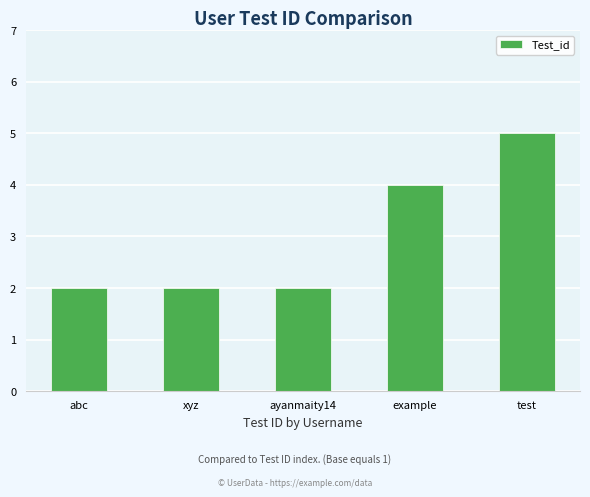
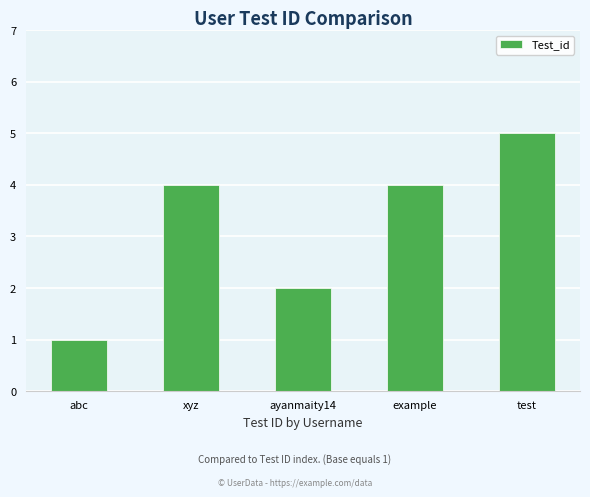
abc: 2 -> 1
xyz: 2 -> 4
